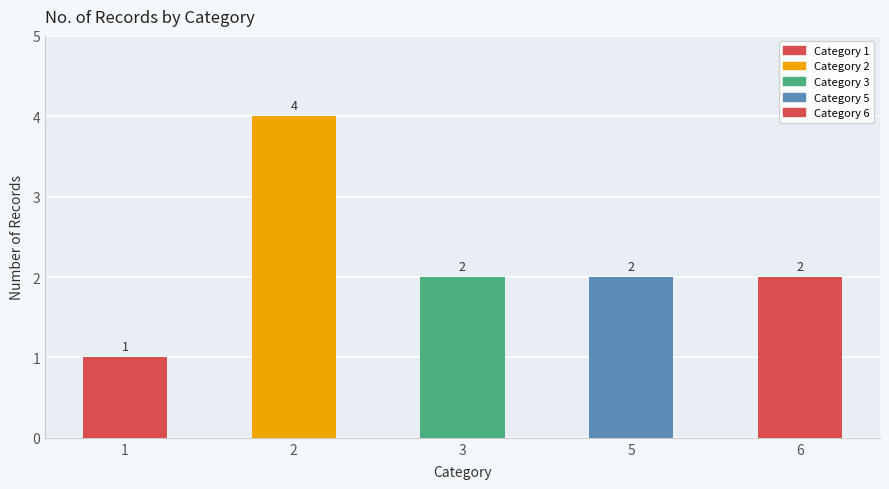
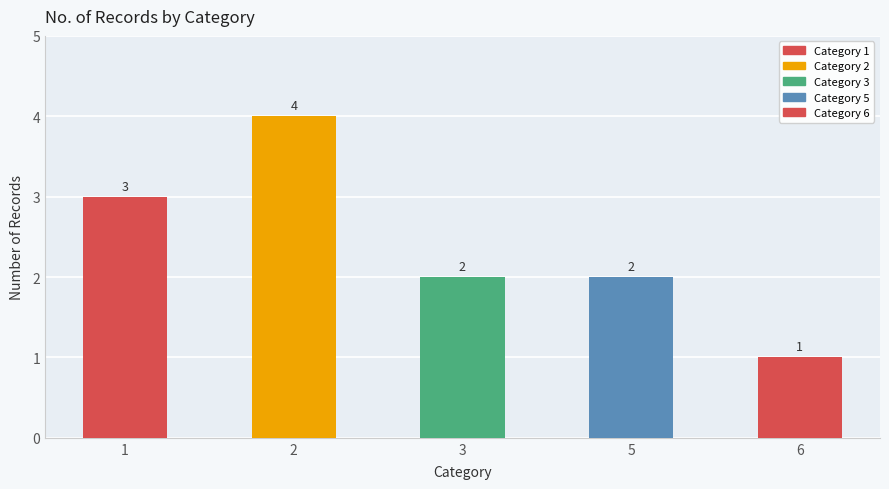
1: 1 -> 3
6: 2 -> 1
